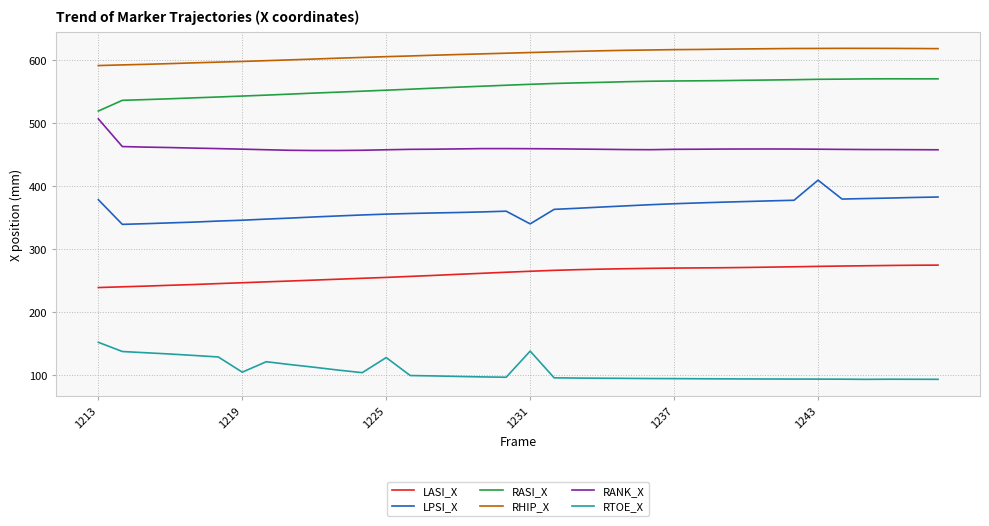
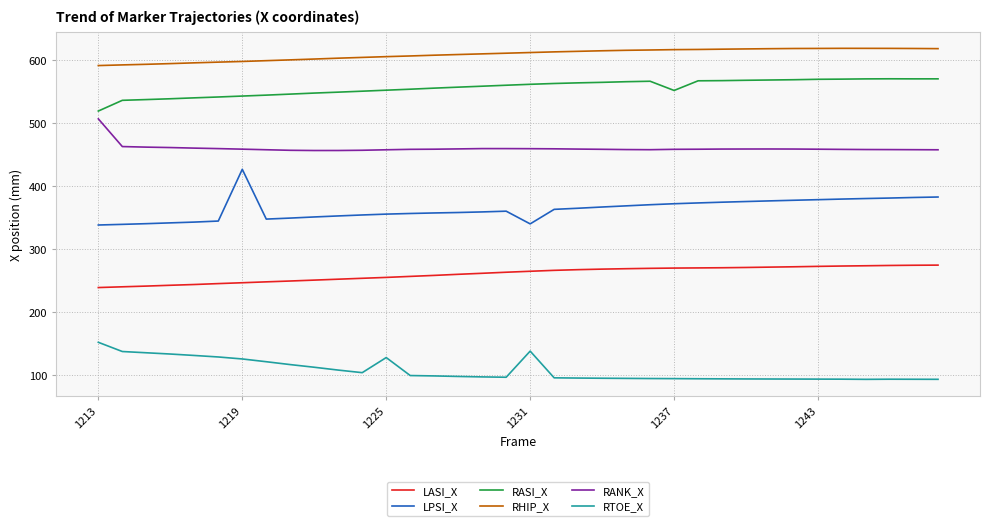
LPSI_X, 1213: 380 -> 340
LPSI_X, 1219: 350 -> 430
RTOE_X, 1219: 110 -> 130
RASI_X, 1237: 570 -> 550
LPSI_X, 1243: 410 -> 380
